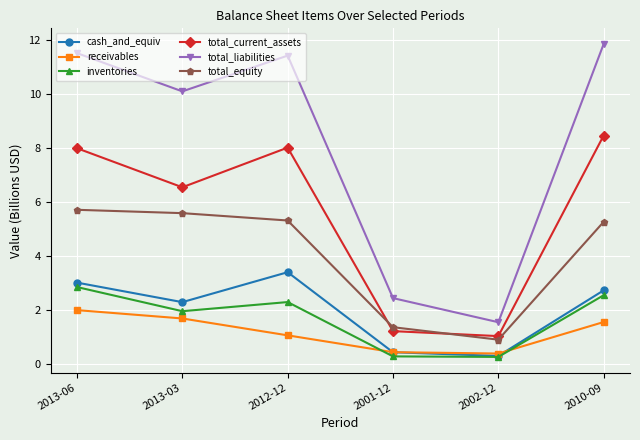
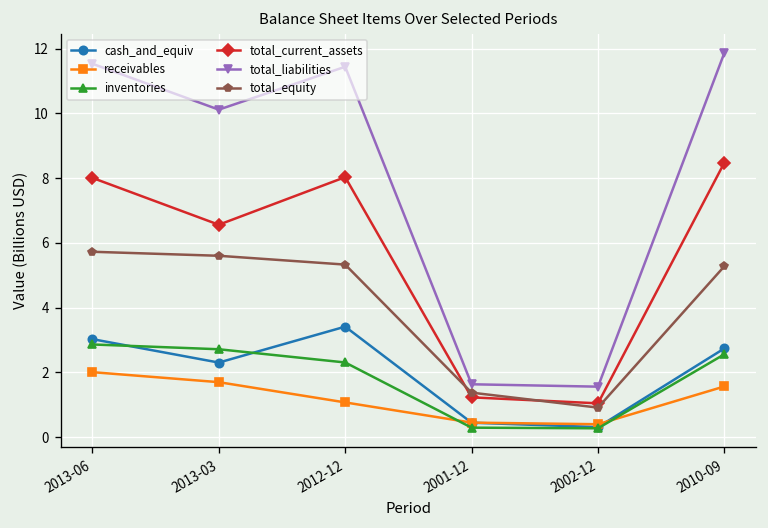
inventories, 2013-03: 2.0 -> 2.7
total_liabilities, 2001-12: 2.5 -> 1.6
